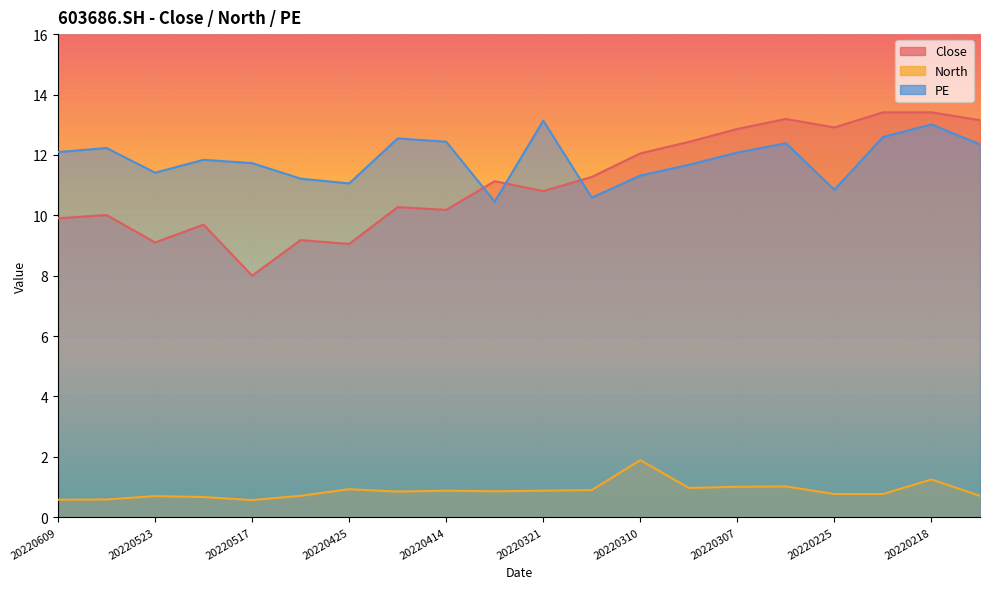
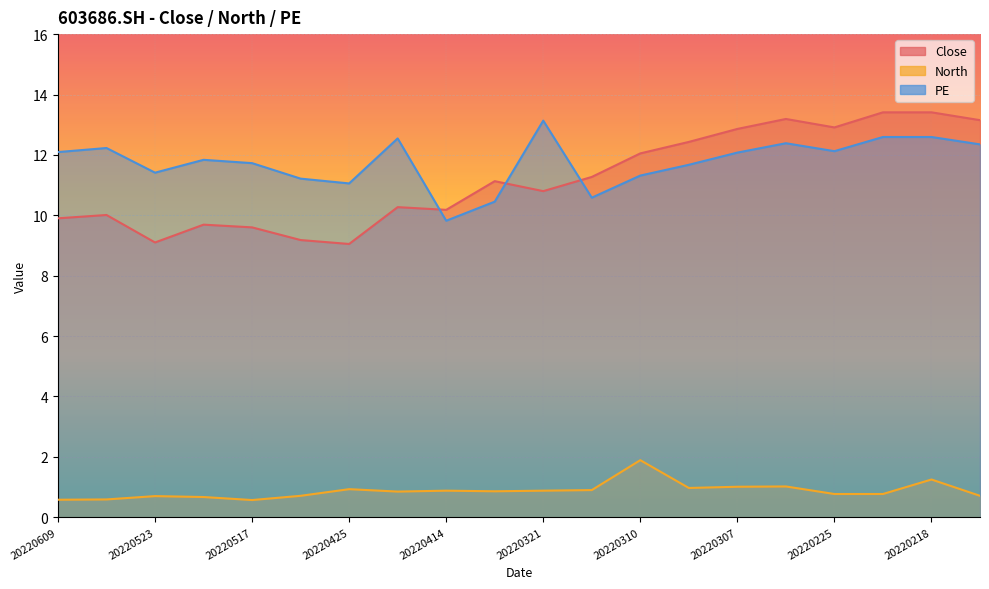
Close, 20220517: 8.0 -> 9.6
PE, 20220414: 12.4 -> 9.8
PE, 20220225: 10.8 -> 12.1
PE, 20220218: 13.0 -> 12.6
